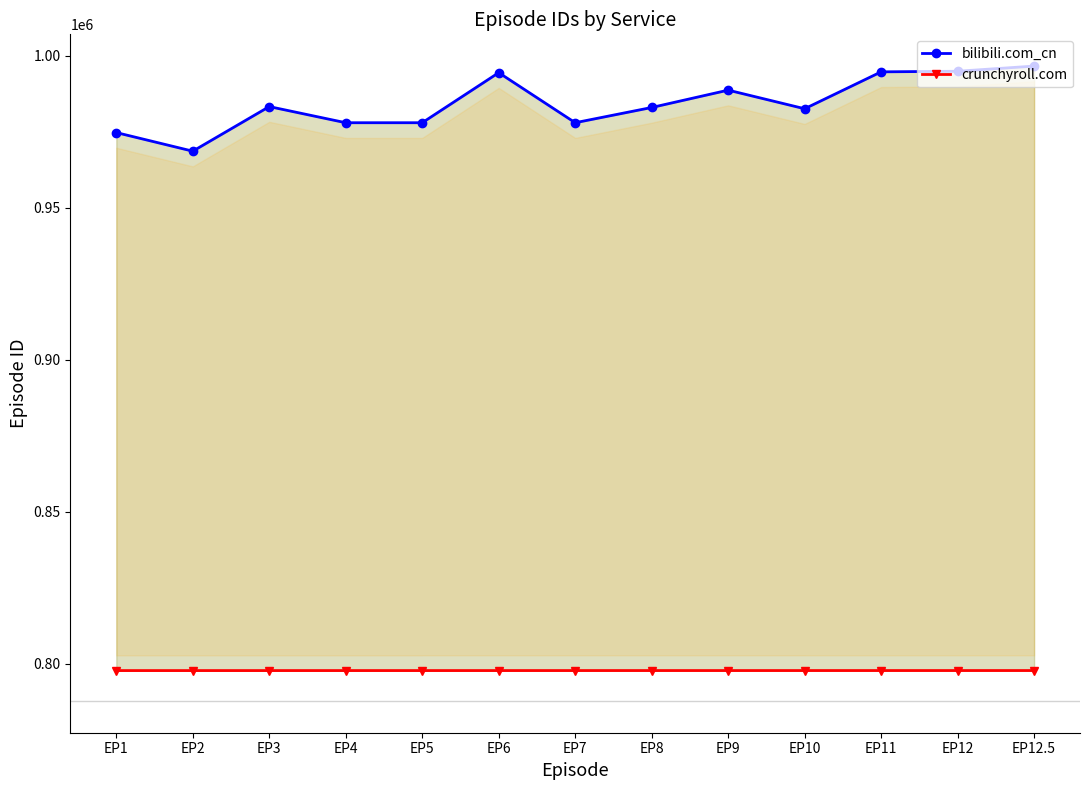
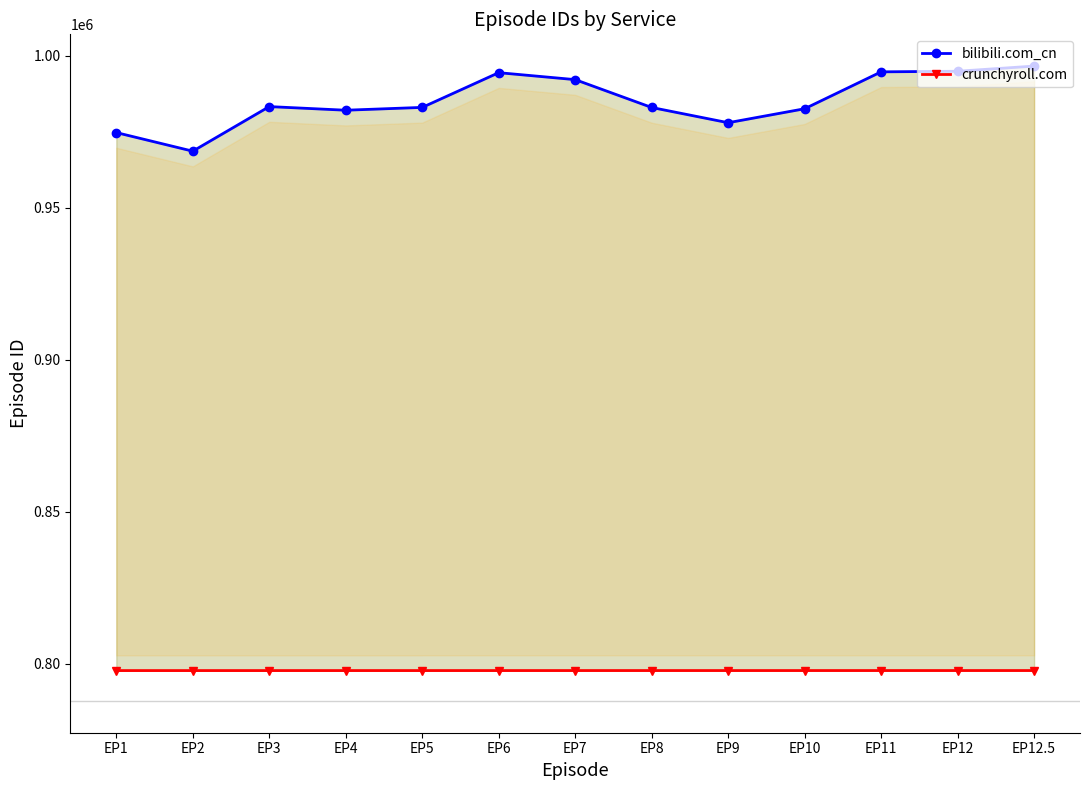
bilibili.com_cn, EP4: 978000 -> 982000
bilibili.com_cn, EP5: 978000 -> 983000
bilibili.com_cn, EP7: 978000 -> 992000
bilibili.com_cn, EP9: 989000 -> 978000
